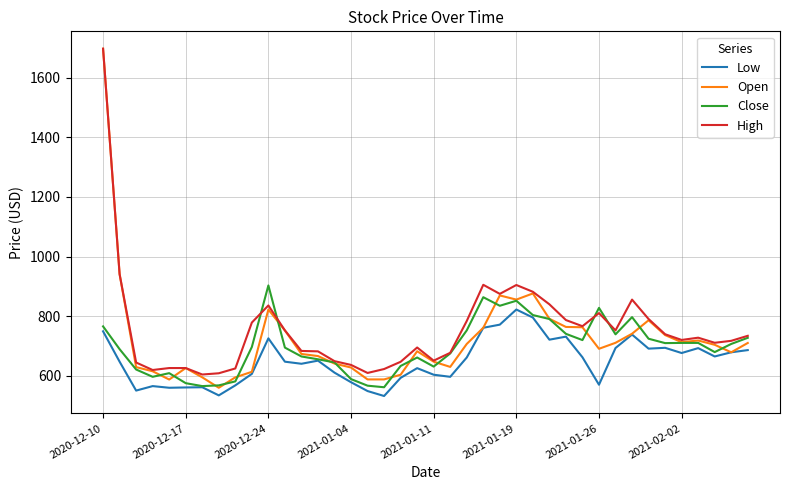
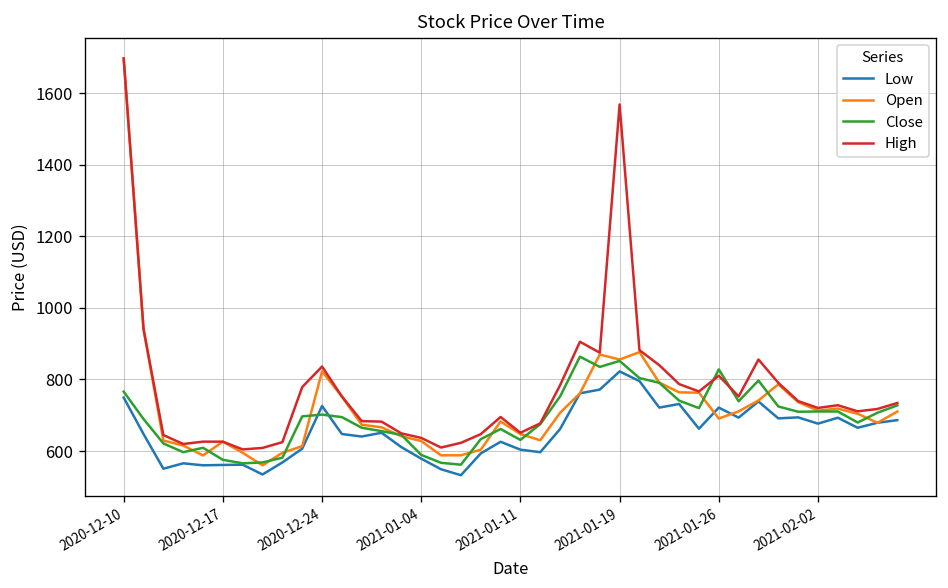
Close, 2020-12-24: 900 -> 700
High, 2021-01-19: 900 -> 1570
Low, 2021-01-26: 570 -> 720
